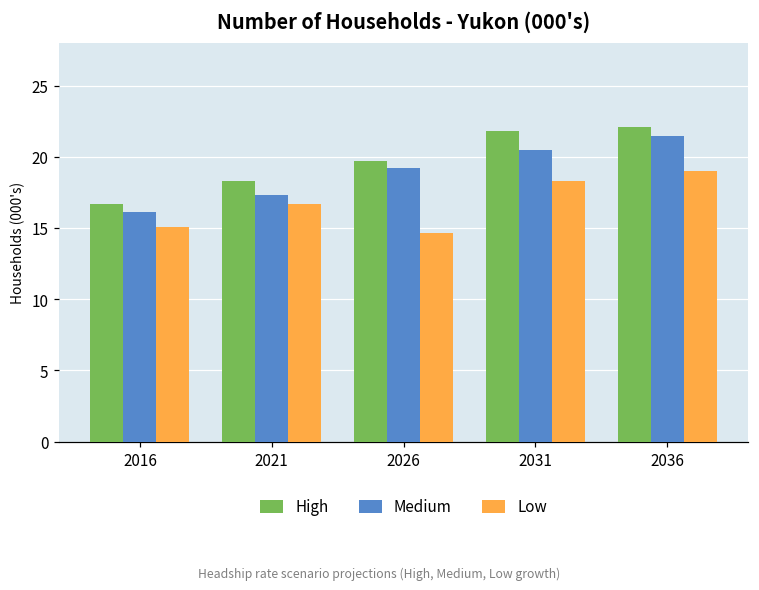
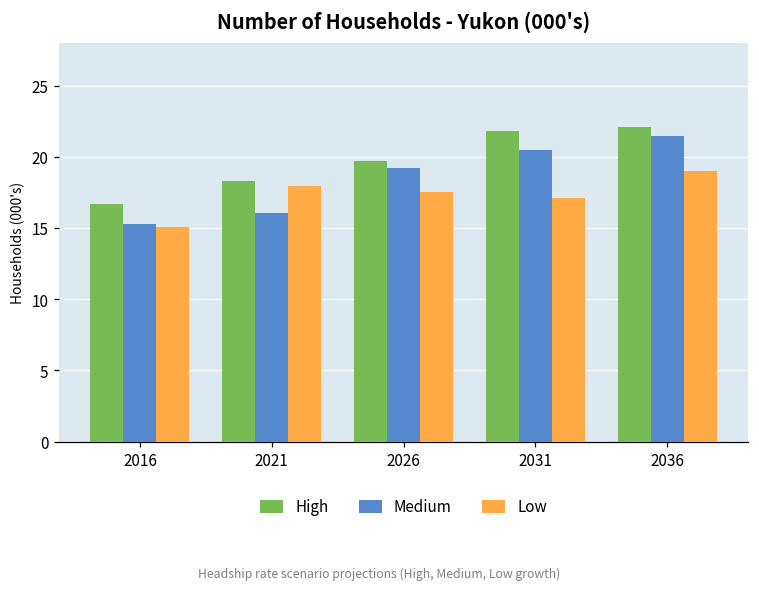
Medium, 2016: 16.1 -> 15.3
Medium, 2021: 17.3 -> 16.1
Low, 2021: 16.7 -> 18.0
Low, 2026: 14.6 -> 17.5
Low, 2031: 18.3 -> 17.1
